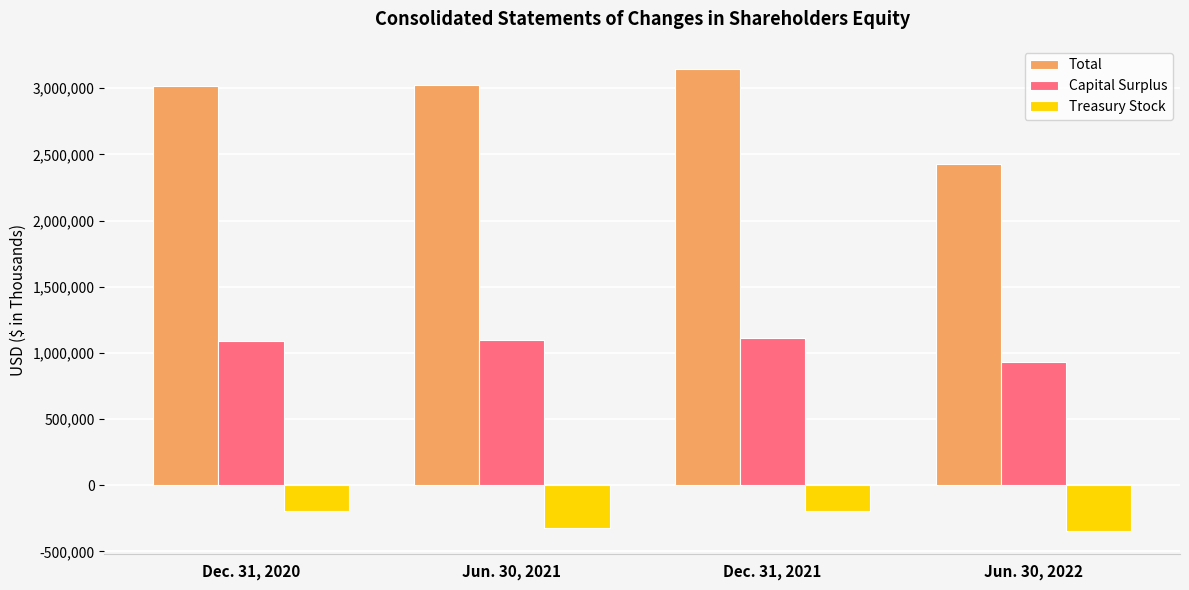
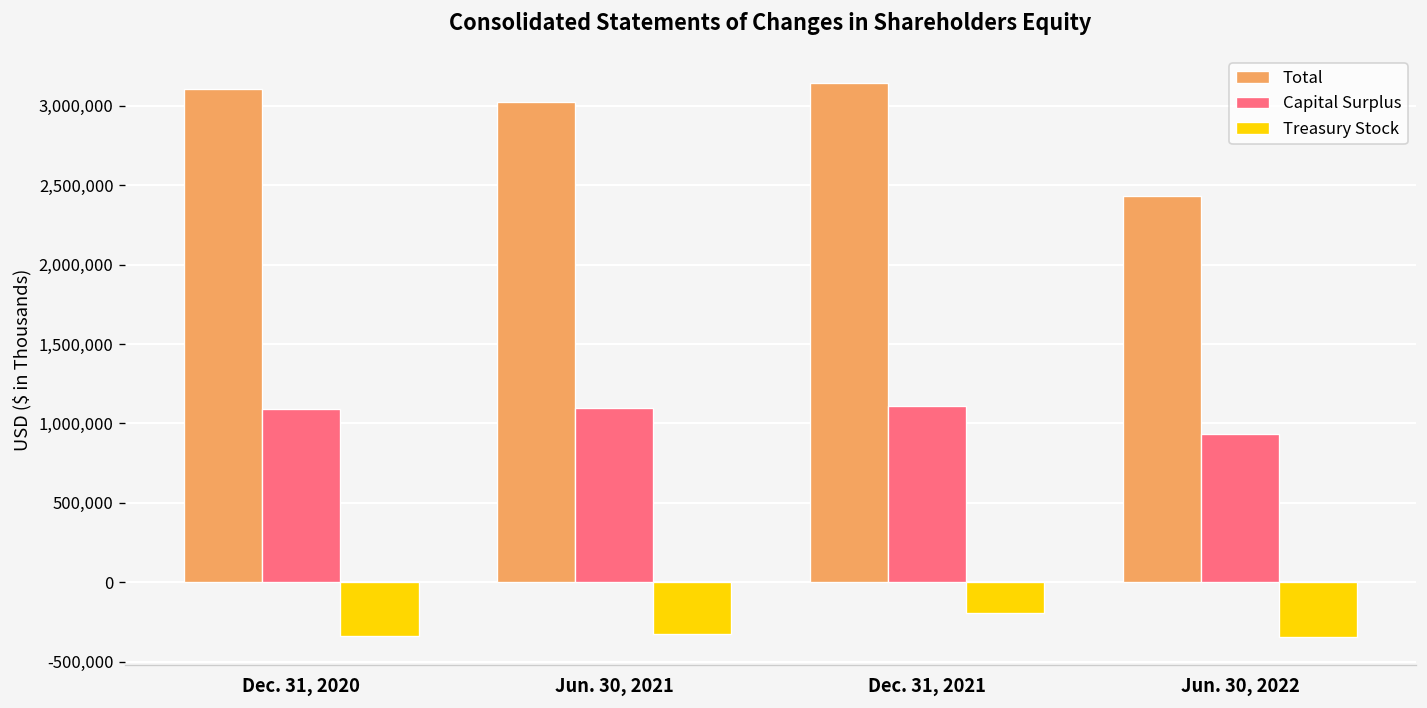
Total, Dec. 31, 2020: 3,020,000 -> 3,110,000
Treasury Stock, Dec. 31, 2020: -200,000 -> -340,000
